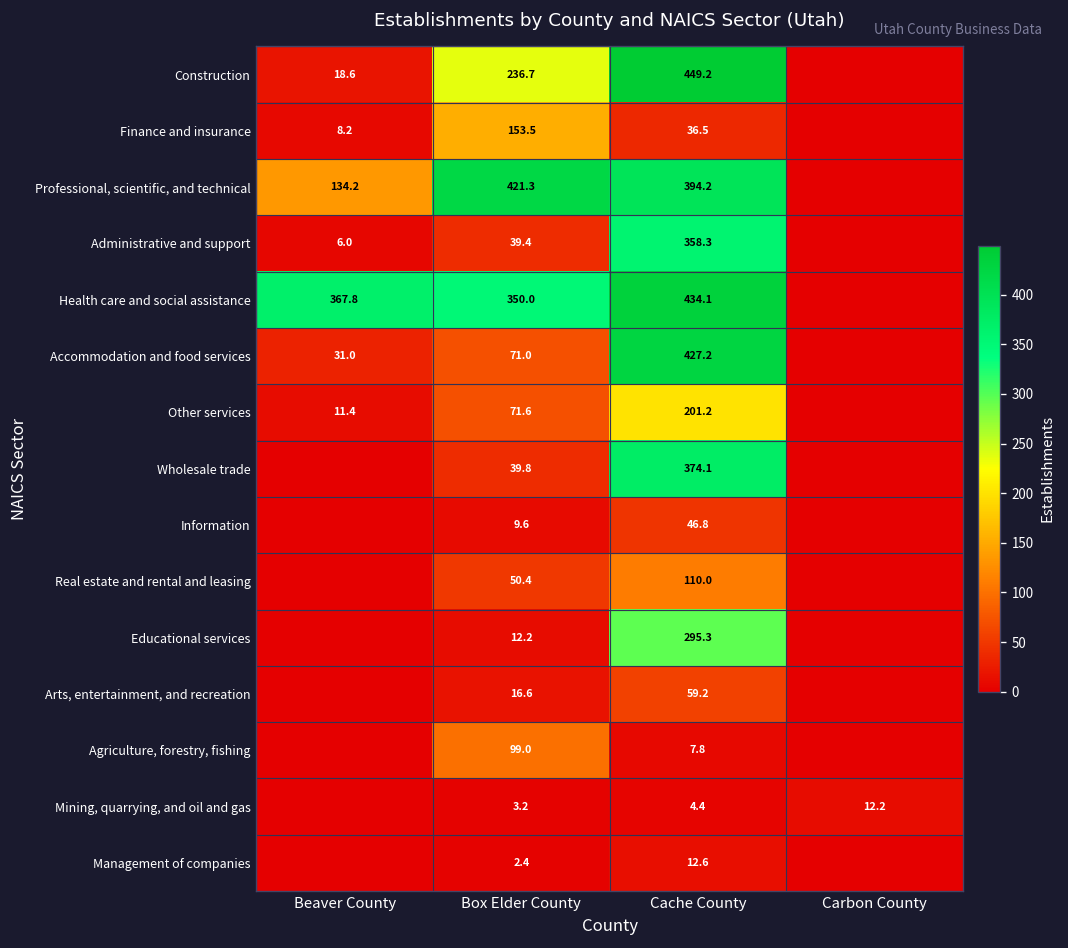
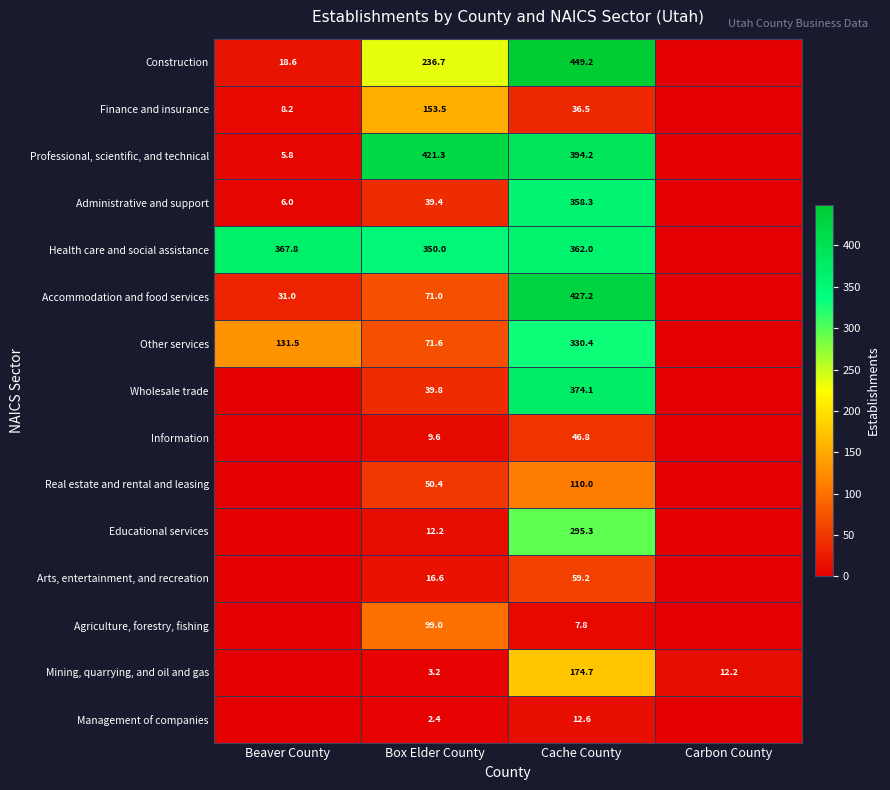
Professional, scientific, and technical, Beaver County: 134.2 -> 5.8
Health care and social assistance, Cache County: 434.1 -> 362.0
Other services, Beaver County: 11.4 -> 131.5
Other services, Cache County: 201.2 -> 330.4
Mining, quarrying, and oil and gas, Cache County: 4.4 -> 174.7
